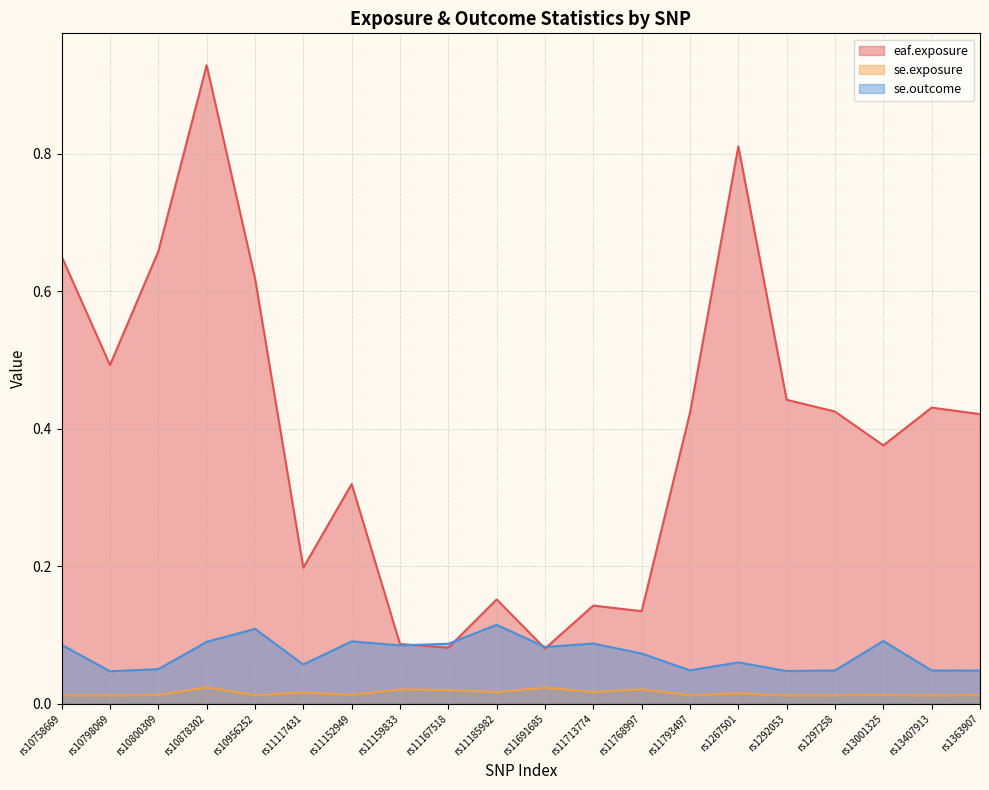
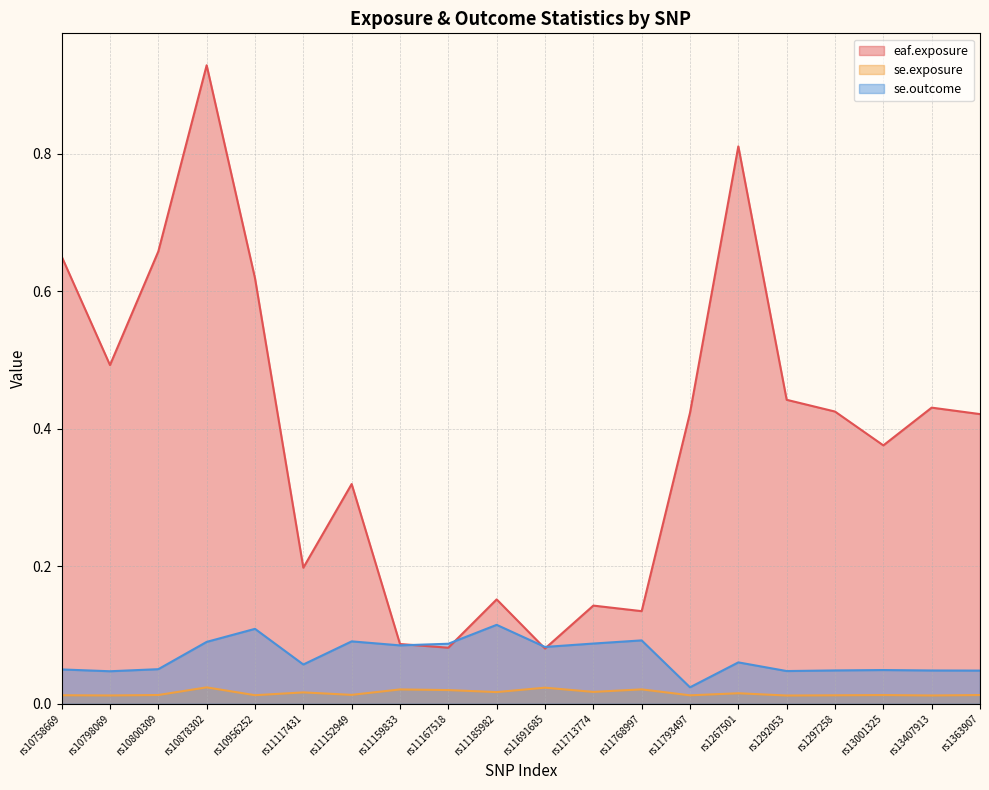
se.outcome, rs10758669: 0.09 -> 0.05
se.outcome, rs11768997: 0.07 -> 0.09
se.outcome, rs11793497: 0.05 -> 0.02
se.outcome, rs13001325: 0.09 -> 0.05
